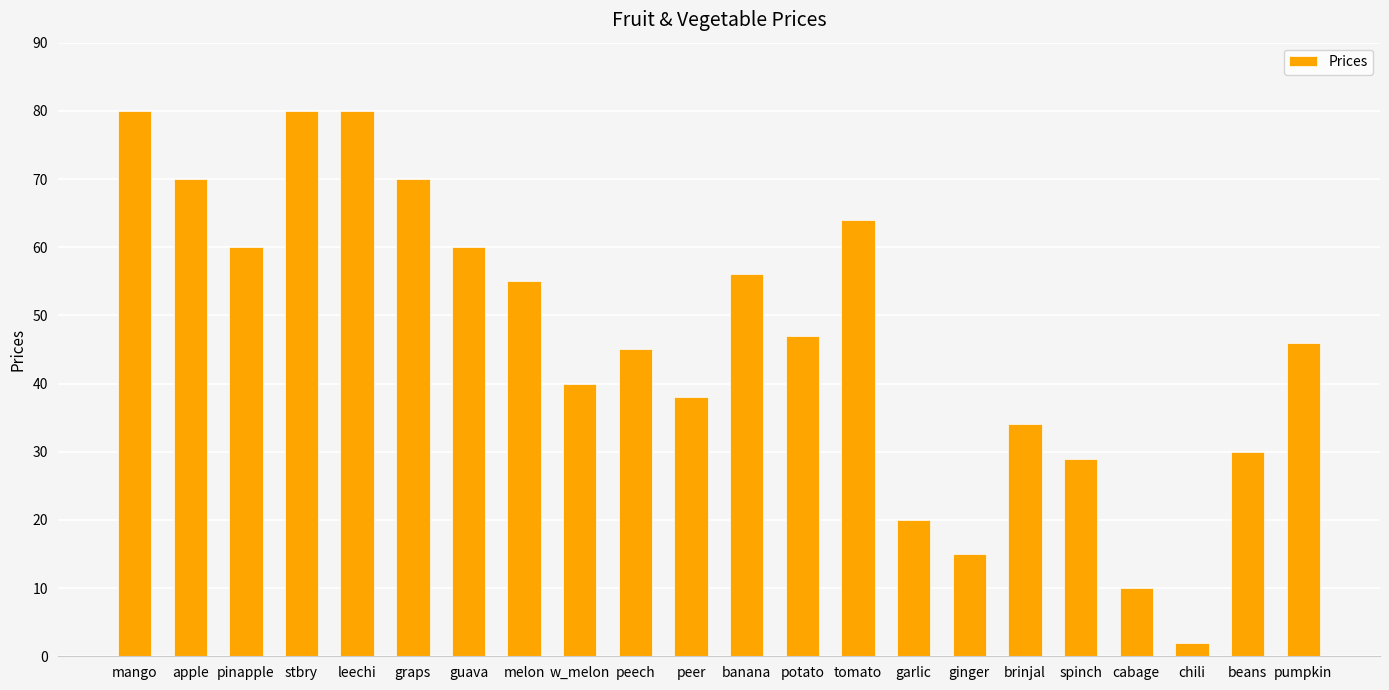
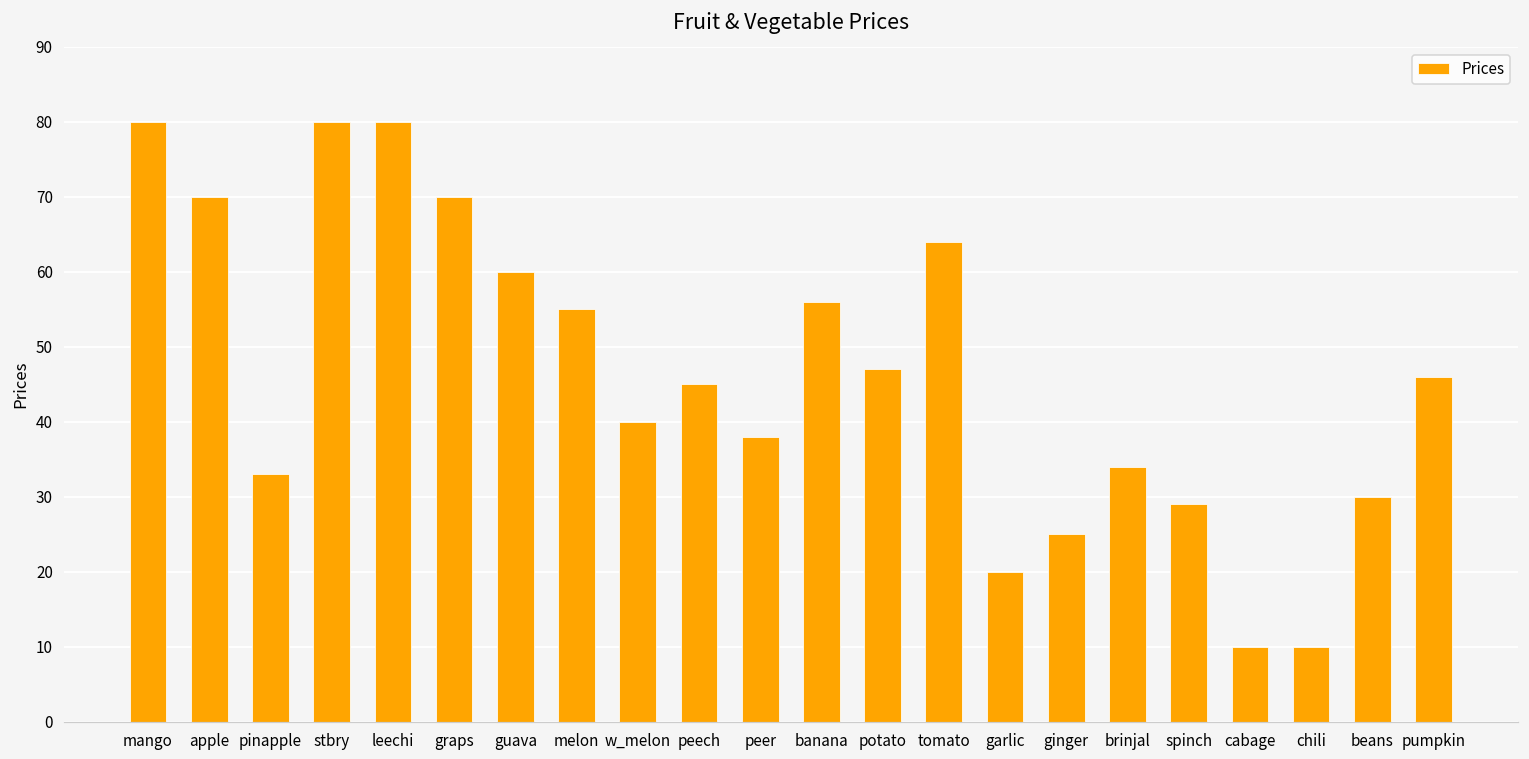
pinapple: 60 -> 33
ginger: 15 -> 25
chili: 2 -> 10
